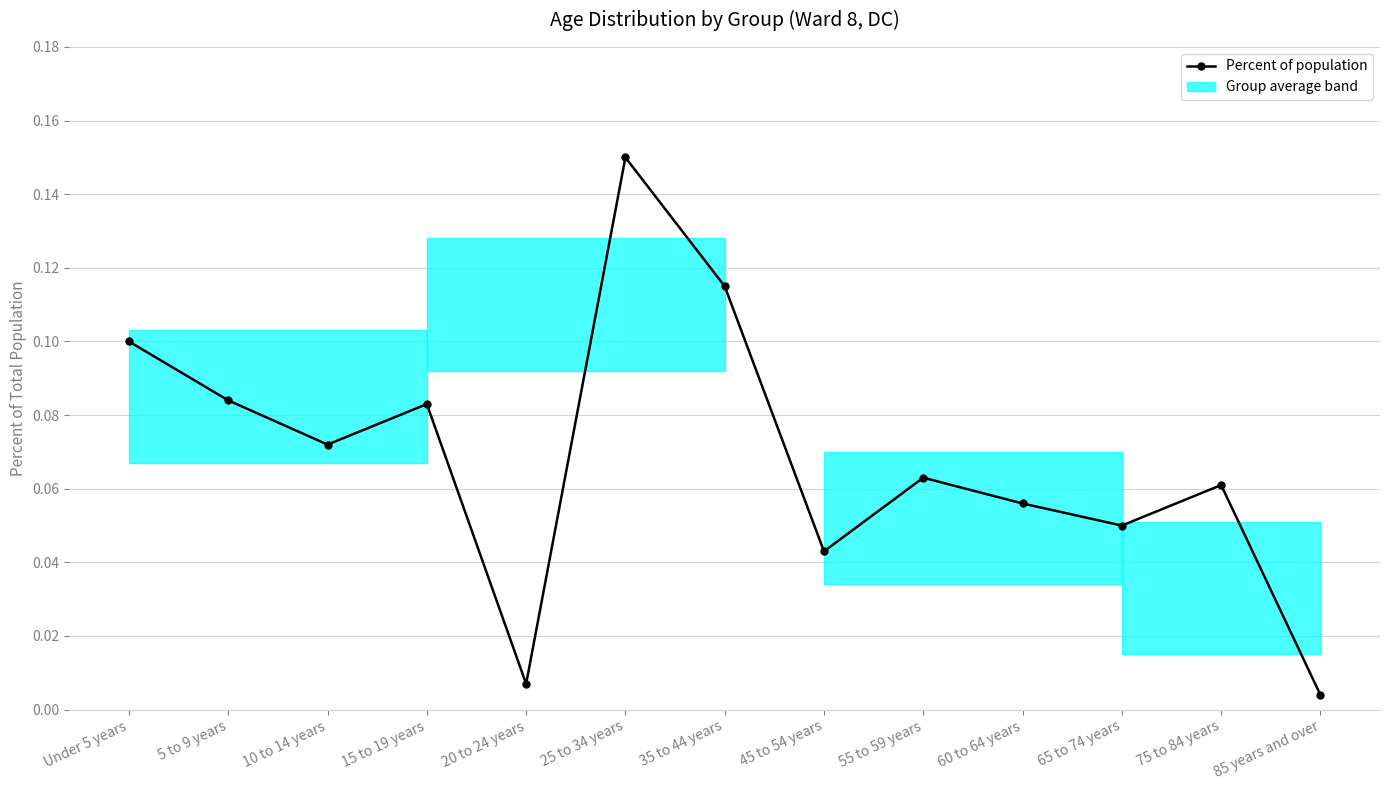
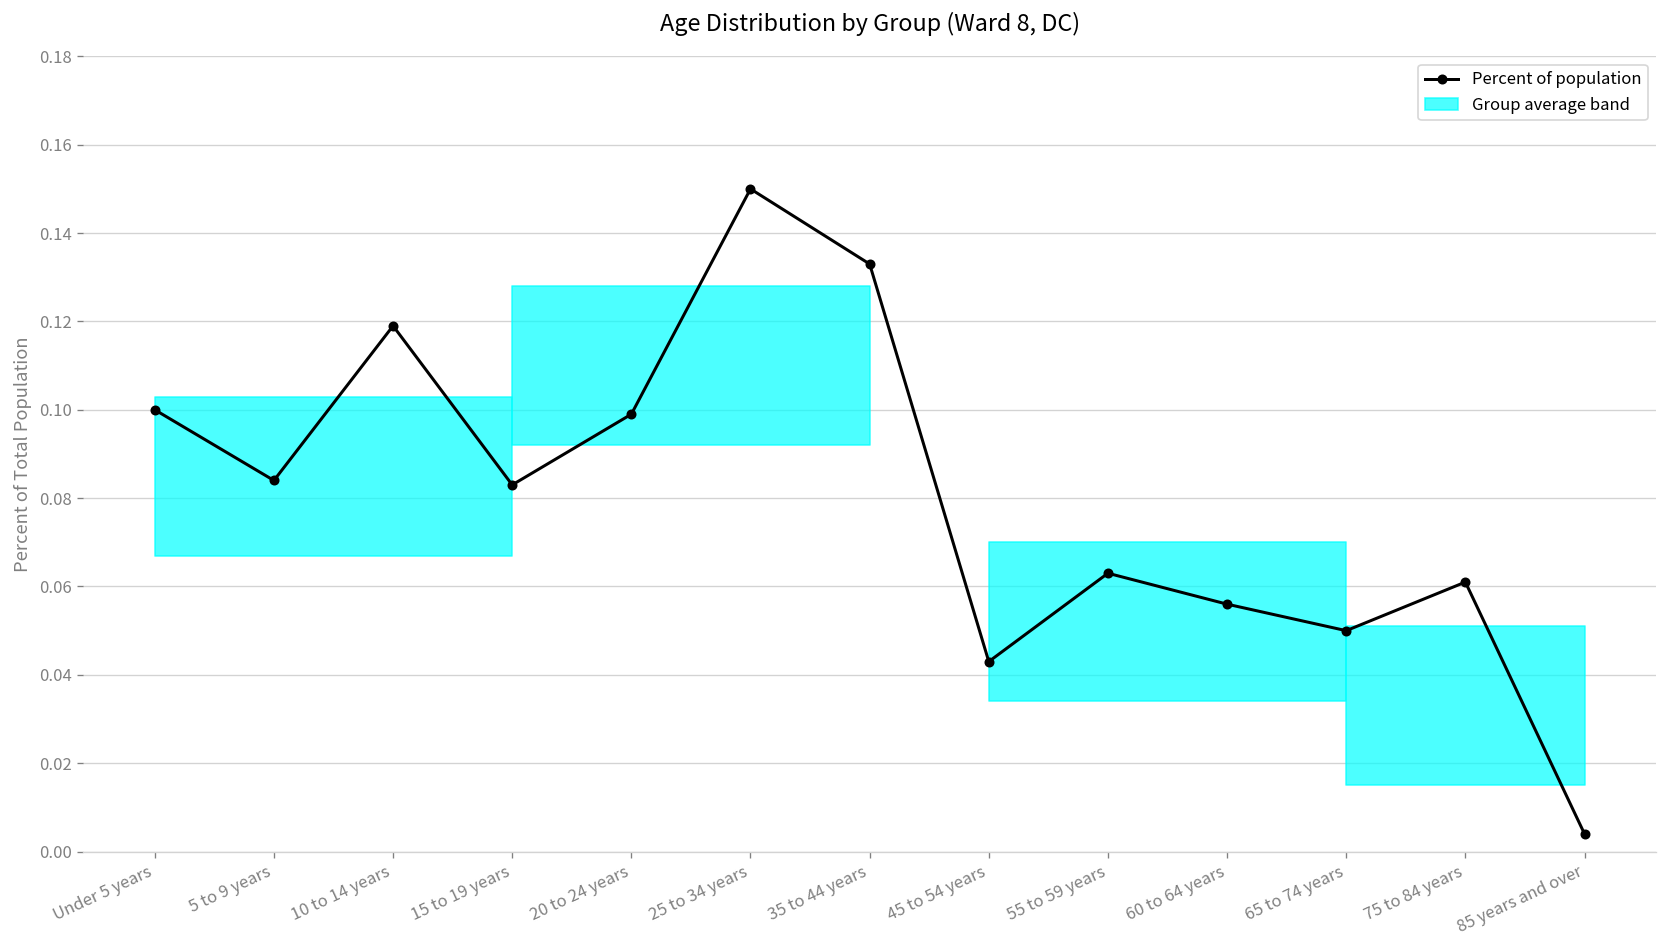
Percent of population, 10 to 14 years: 0.072 -> 0.119
Percent of population, 20 to 24 years: 0.007 -> 0.099
Percent of population, 35 to 44 years: 0.115 -> 0.133
